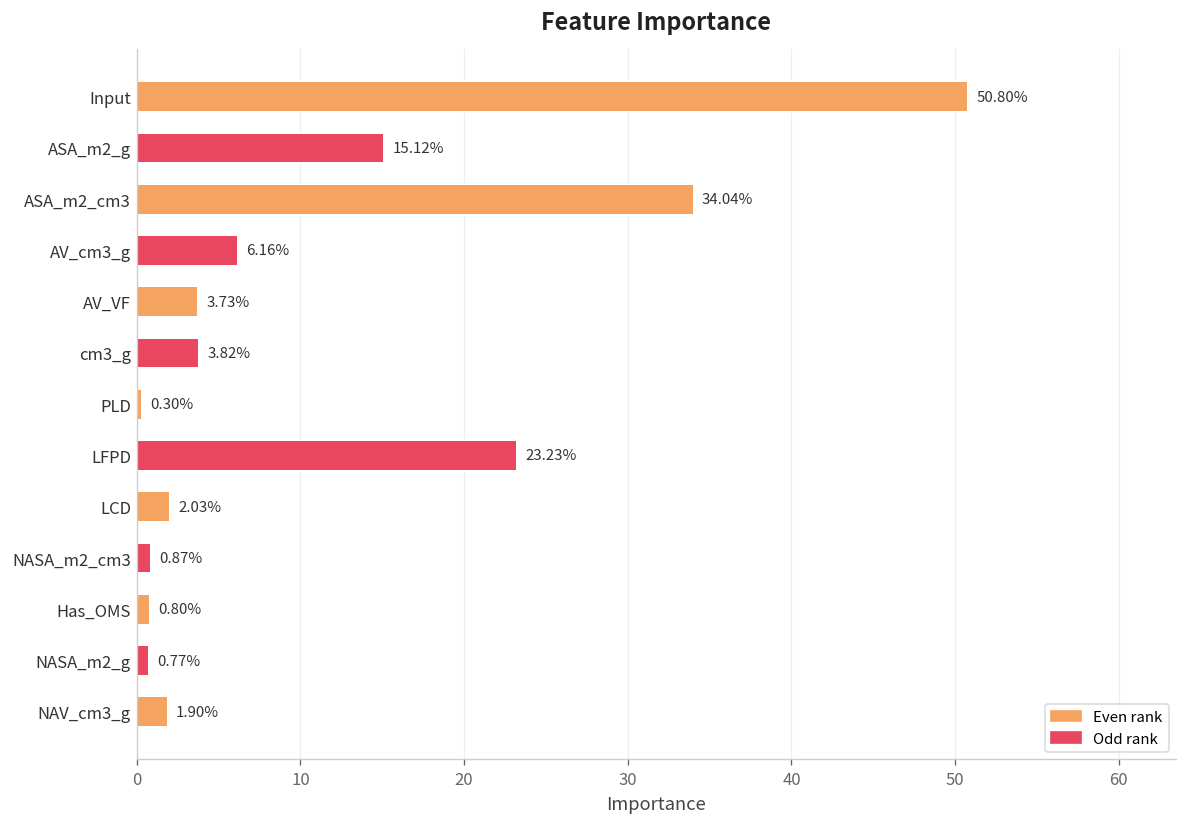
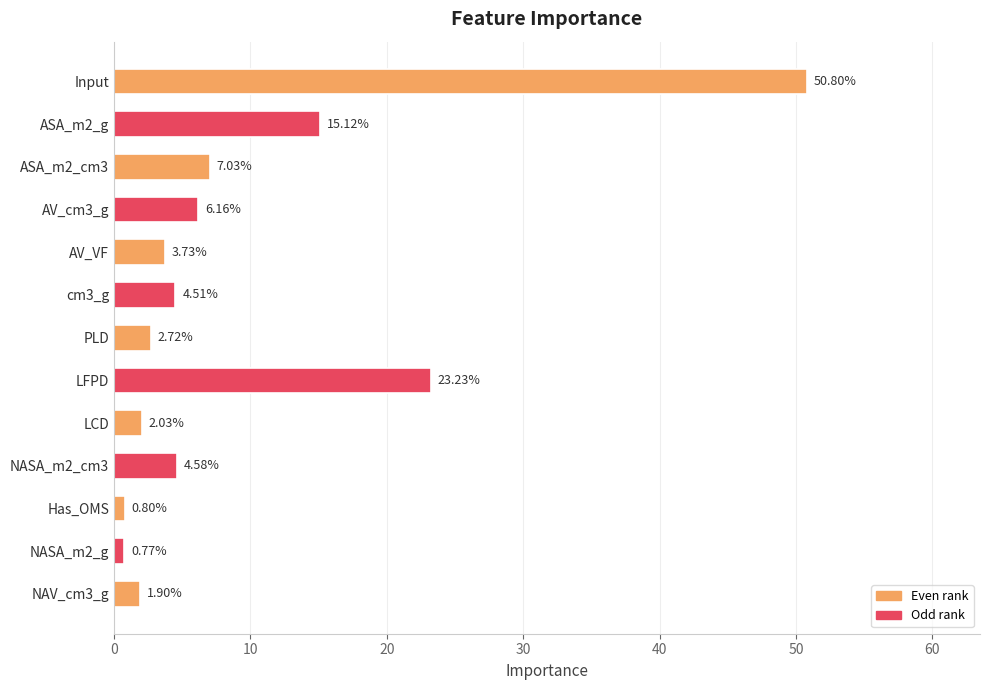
ASA_m2_cm3: 34.04% -> 7.03%
cm3_g: 3.82% -> 4.51%
PLD: 0.30% -> 2.72%
NASA_m2_cm3: 0.87% -> 4.58%
